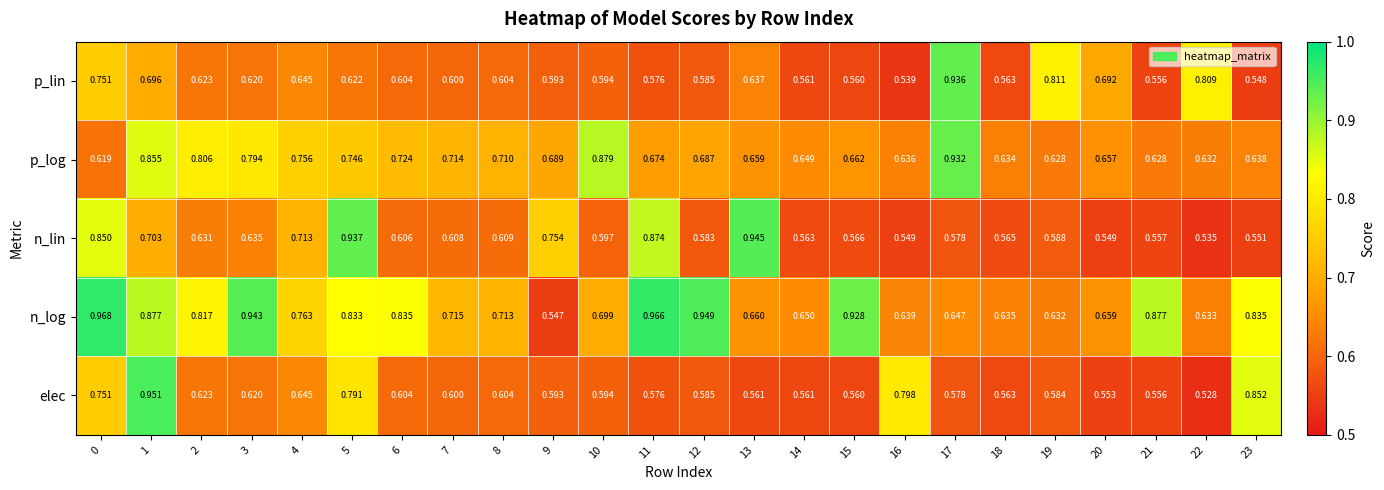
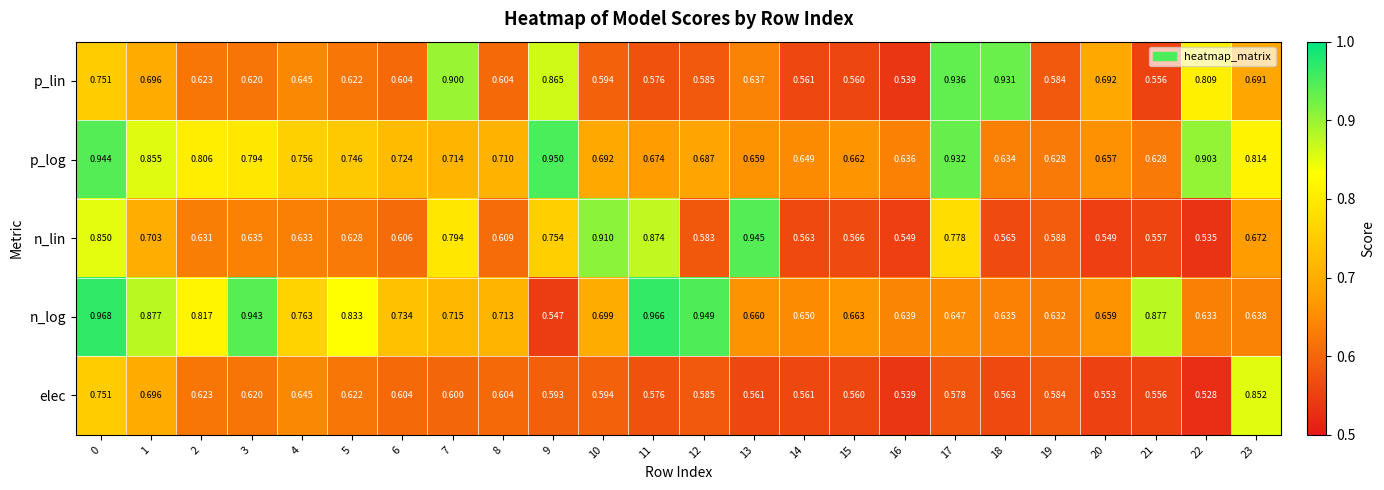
p_lin, 7: 0.600 -> 0.900
p_lin, 9: 0.593 -> 0.865
p_lin, 18: 0.563 -> 0.931
p_lin, 19: 0.811 -> 0.584
p_lin, 23: 0.548 -> 0.691
p_log, 0: 0.619 -> 0.944
p_log, 9: 0.689 -> 0.950
p_log, 10: 0.879 -> 0.692
p_log, 22: 0.632 -> 0.903
p_log, 23: 0.638 -> 0.814
n_lin, 4: 0.713 -> 0.633
n_lin, 5: 0.937 -> 0.628
n_lin, 7: 0.608 -> 0.794
n_lin, 10: 0.597 -> 0.910
n_lin, 17: 0.578 -> 0.778
n_lin, 23: 0.551 -> 0.672
n_log, 6: 0.835 -> 0.734
n_log, 15: 0.928 -> 0.663
n_log, 23: 0.835 -> 0.638
elec, 1: 0.951 -> 0.696
elec, 5: 0.791 -> 0.622
elec, 16: 0.798 -> 0.539
